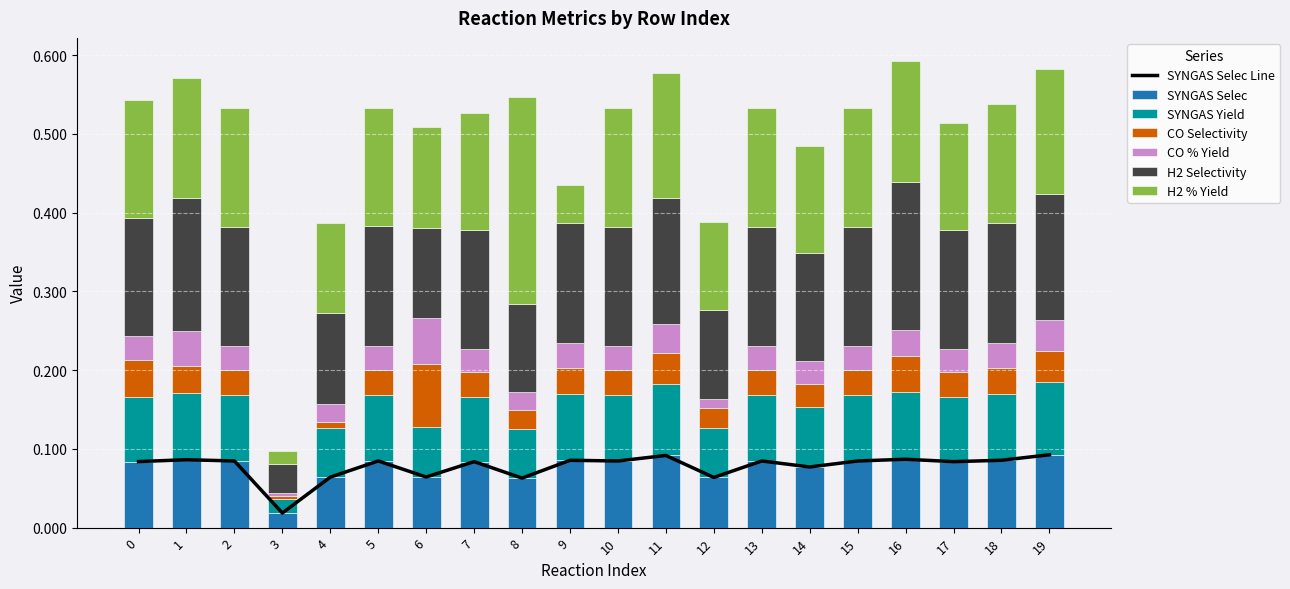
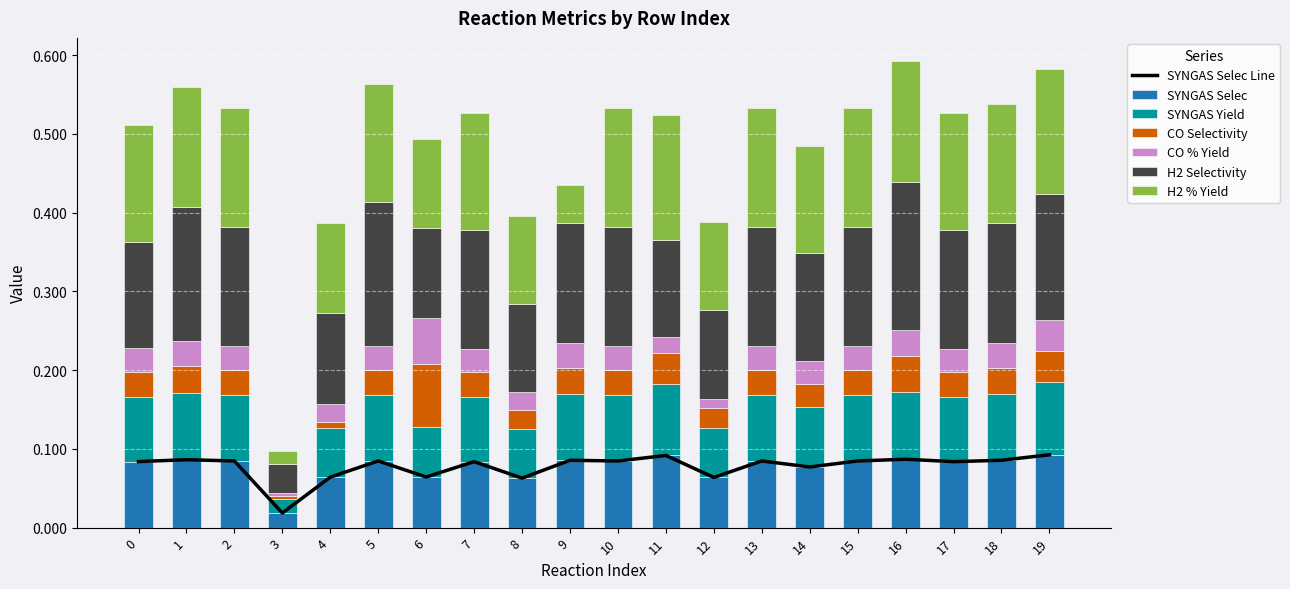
CO Selectivity, 0: 0.05 -> 0.03
H2 Selectivity, 0: 0.15 -> 0.13
CO % Yield, 1: 0.04 -> 0.03
H2 Selectivity, 5: 0.15 -> 0.18
H2 % Yield, 6: 0.13 -> 0.11
H2 % Yield, 8: 0.26 -> 0.11
CO % Yield, 11: 0.04 -> 0.02
H2 Selectivity, 11: 0.16 -> 0.12
H2 % Yield, 17: 0.14 -> 0.15
